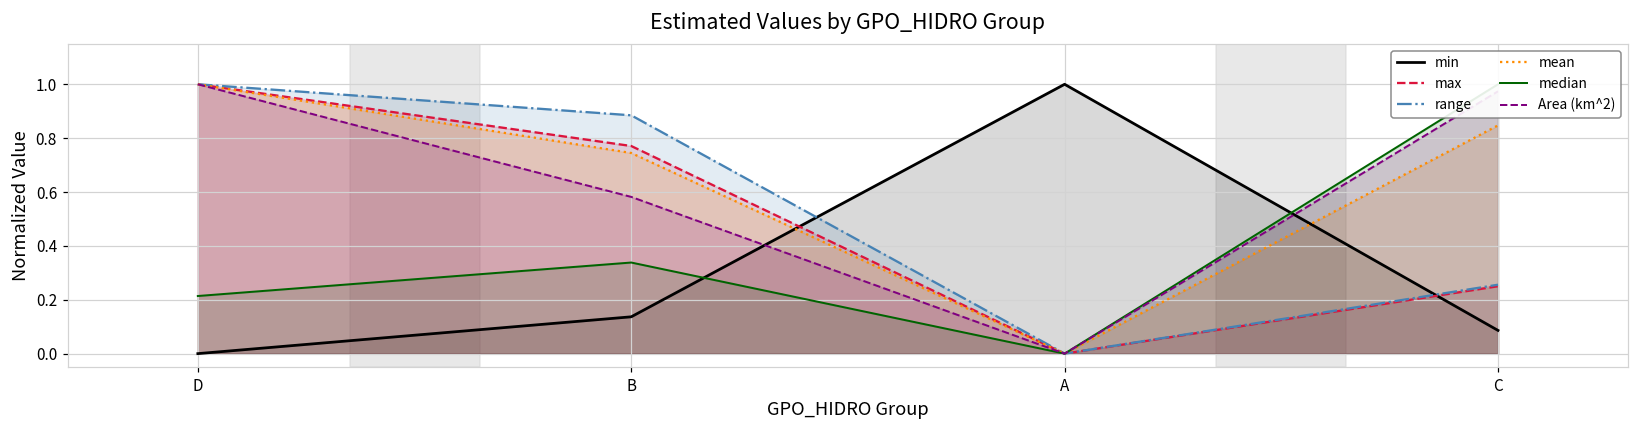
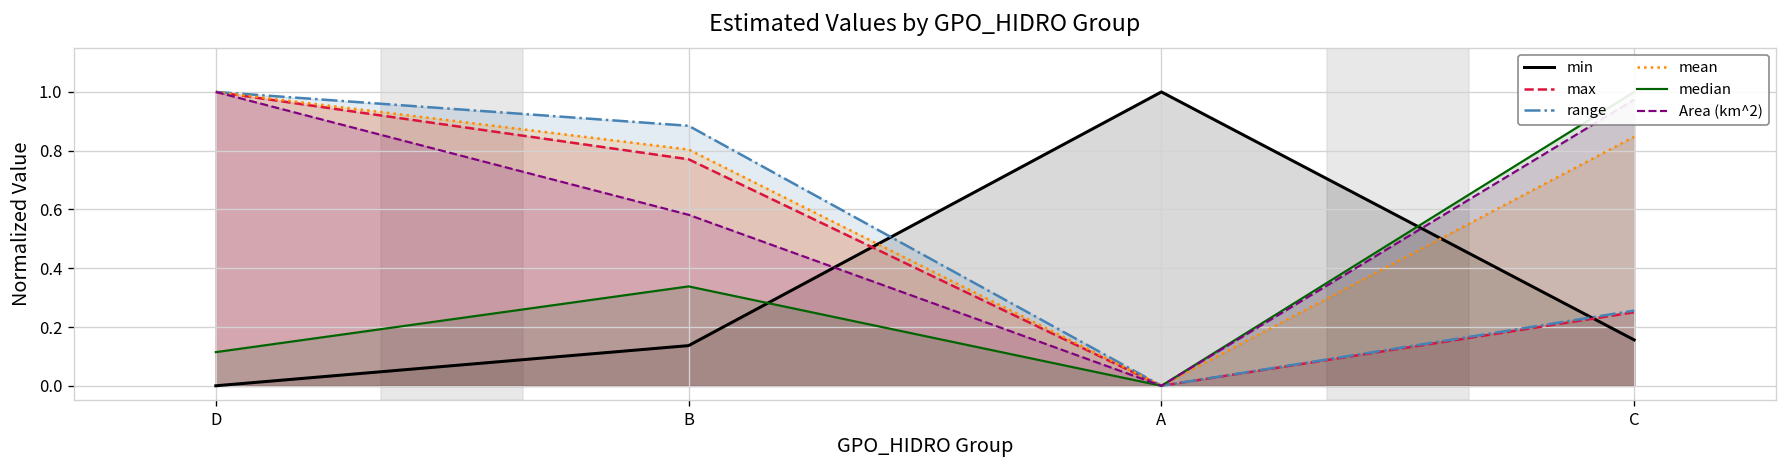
median, D: 0.21 -> 0.11
mean, B: 0.74 -> 0.80
min, C: 0.09 -> 0.16
